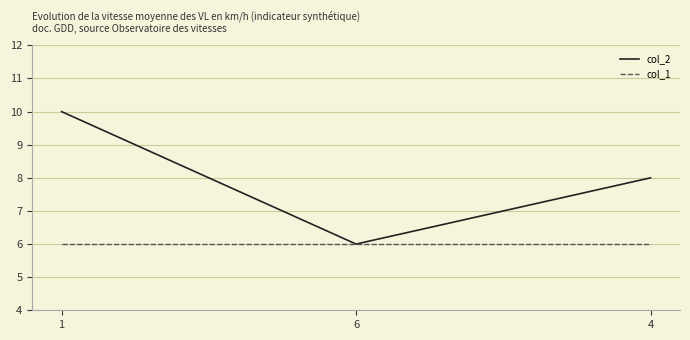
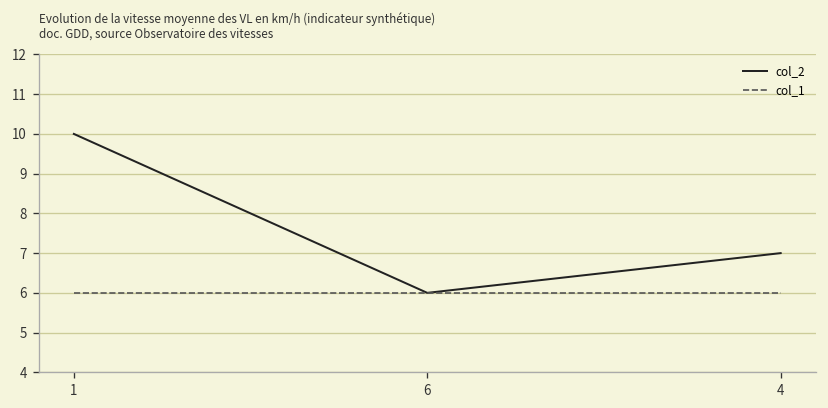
col_2, 4: 8 -> 7
